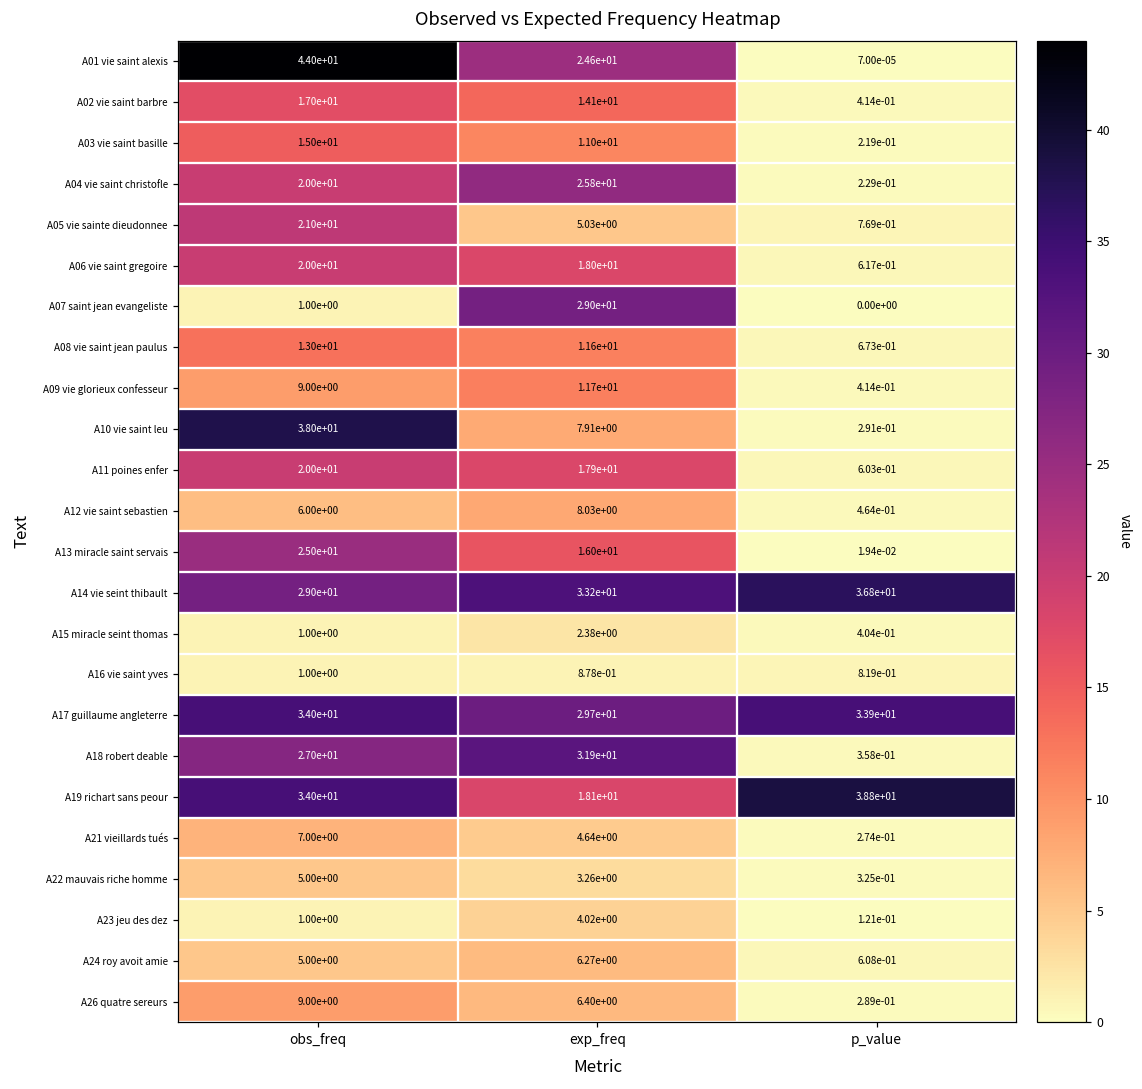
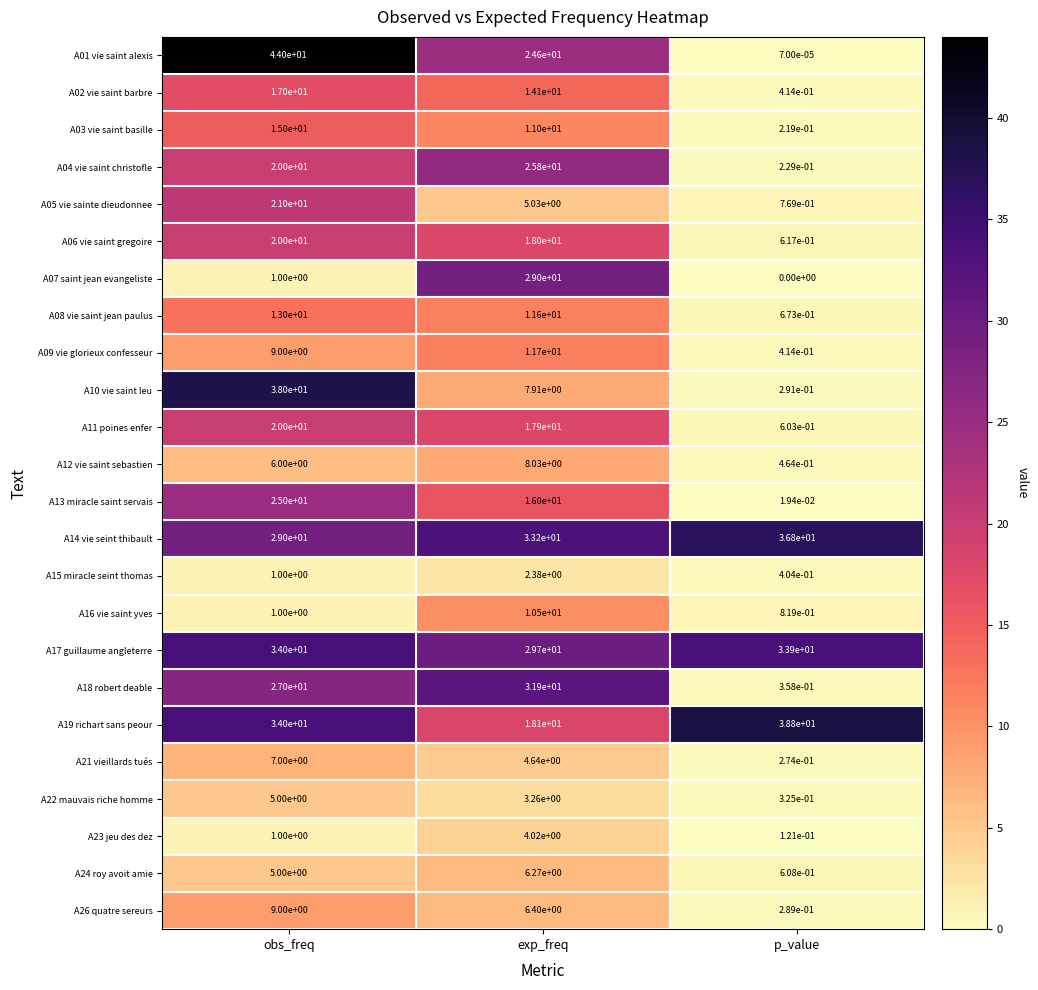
A16 vie saint yves, exp_freq: 8.78e-01 -> 1.05e+01
